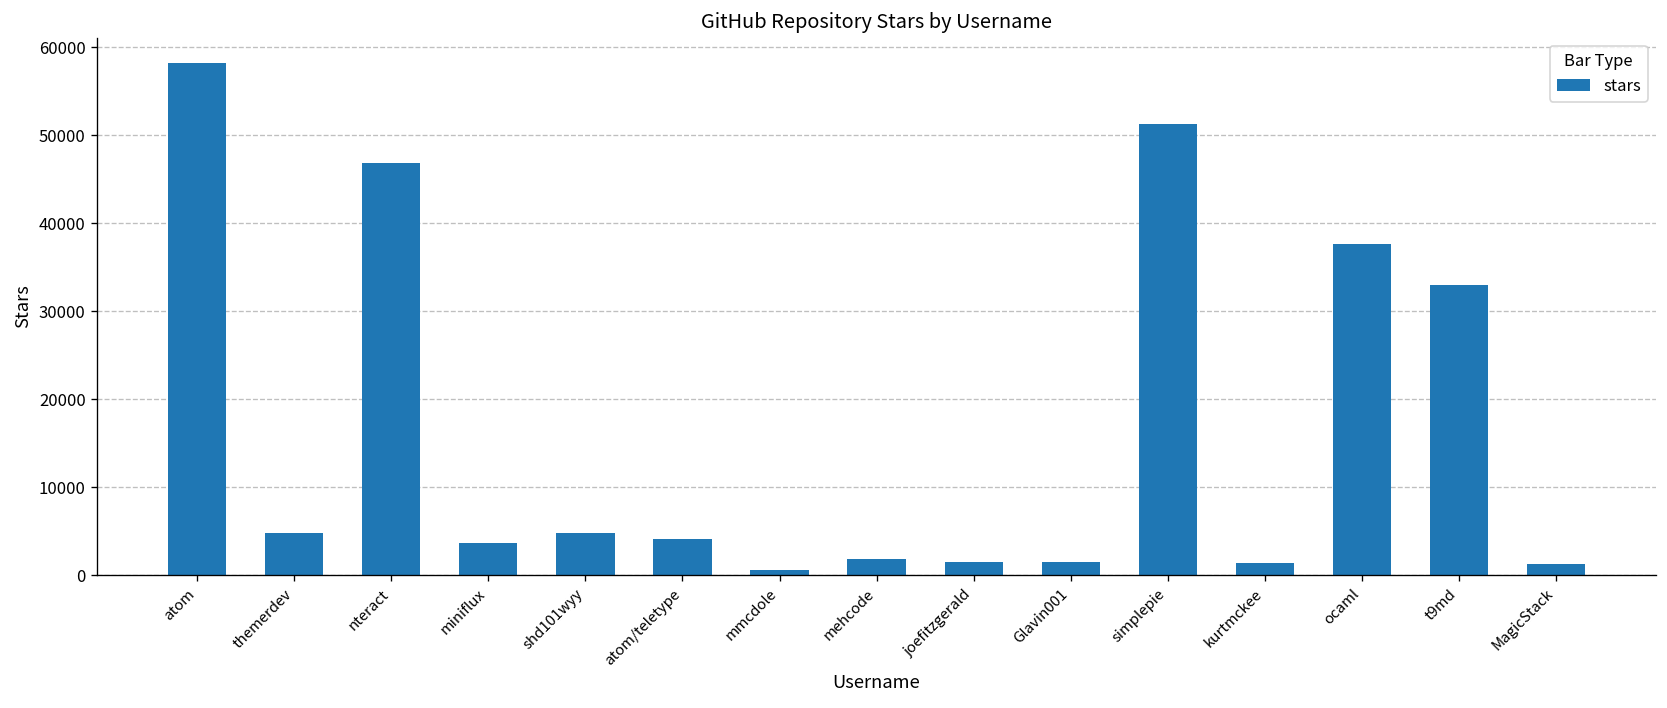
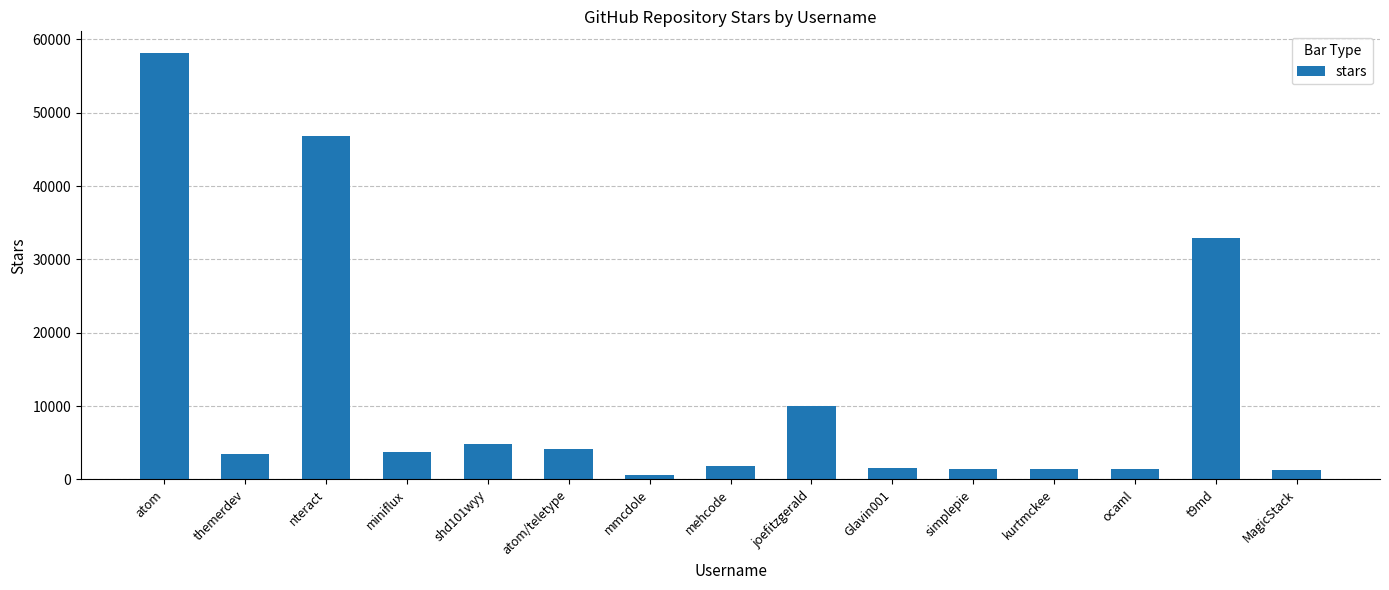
themerdev: 5000 -> 3000
joefitzgerald: 2000 -> 10000
simplepie: 51000 -> 1000
ocaml: 38000 -> 1000
